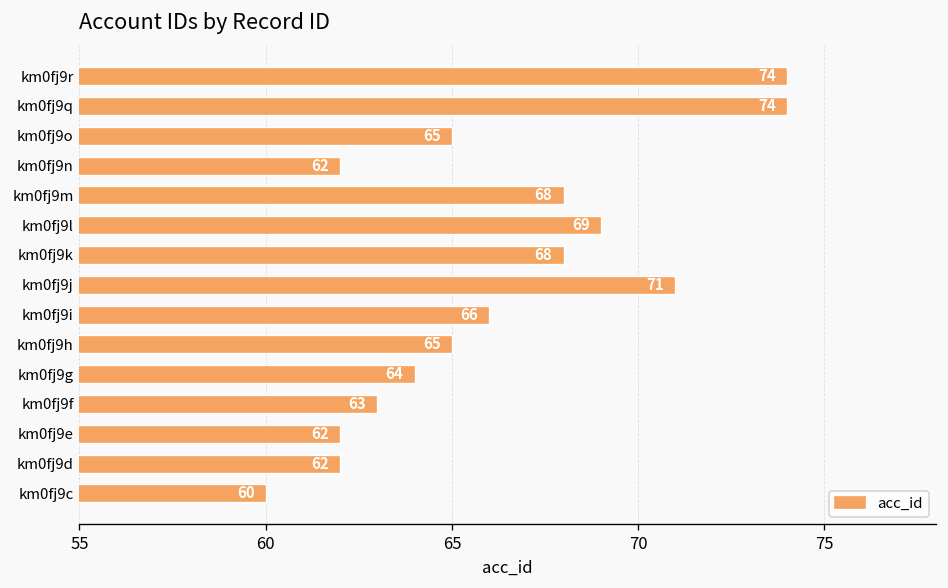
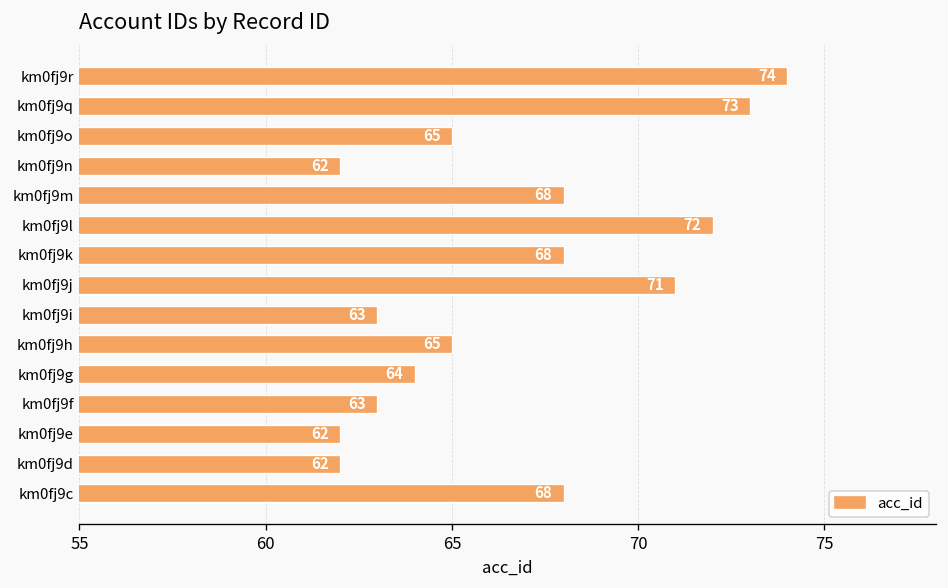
km0fj9q: 74 -> 73
km0fj9l: 69 -> 72
km0fj9i: 66 -> 63
km0fj9c: 60 -> 68
